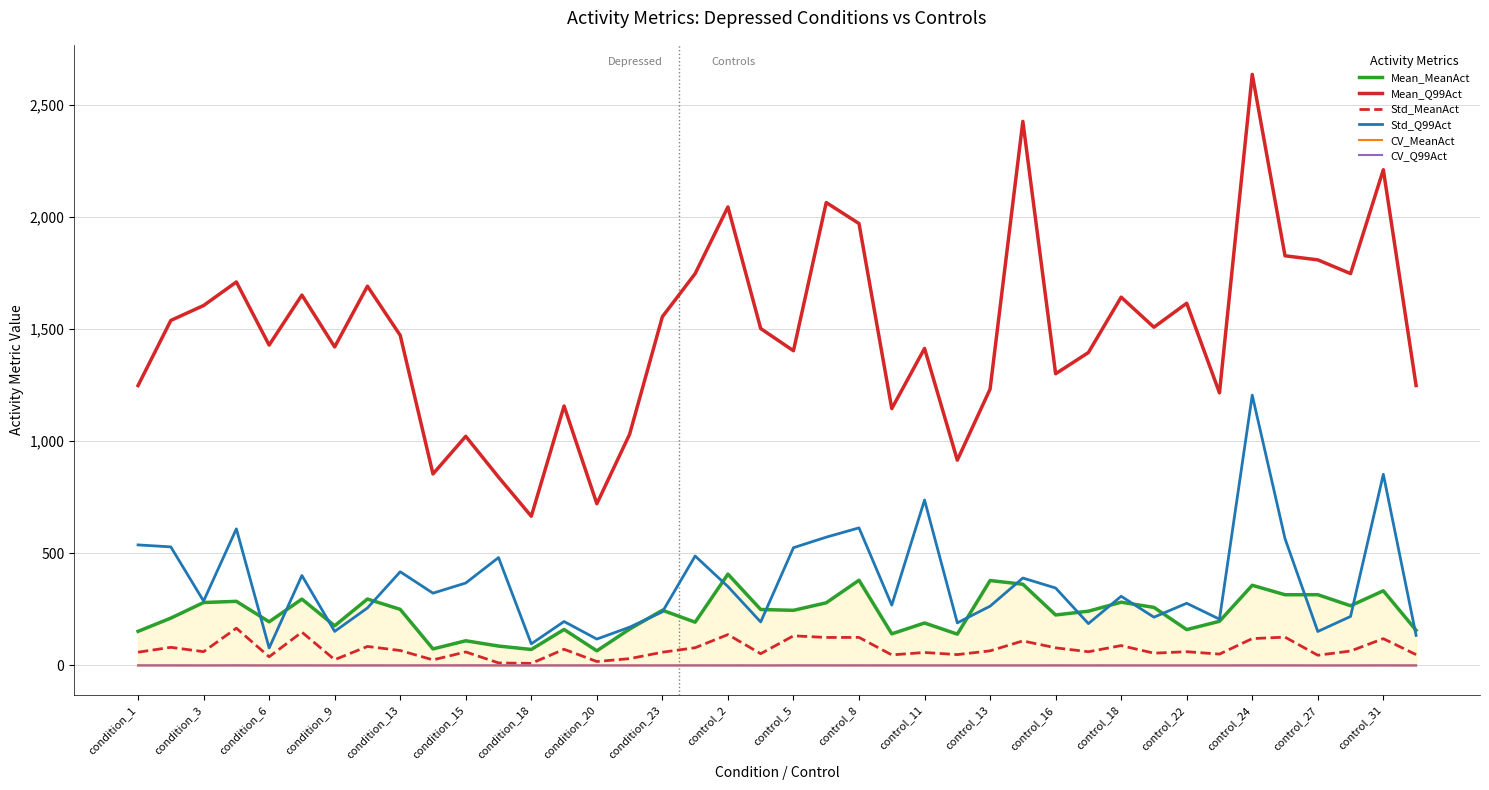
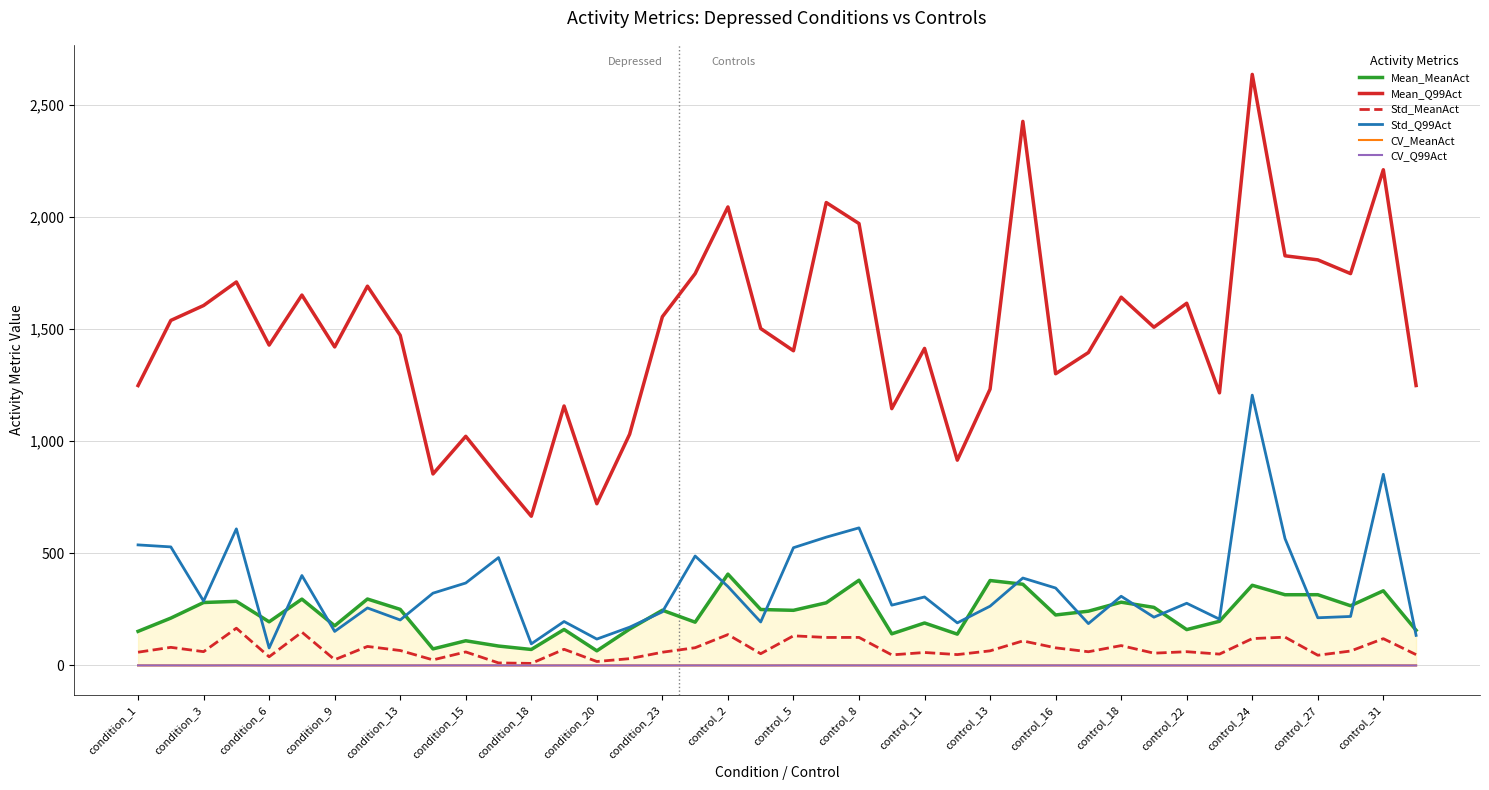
Std_Q99Act, condition_13: 420 -> 200
Std_Q99Act, control_11: 740 -> 310
Std_Q99Act, control_27: 150 -> 210
